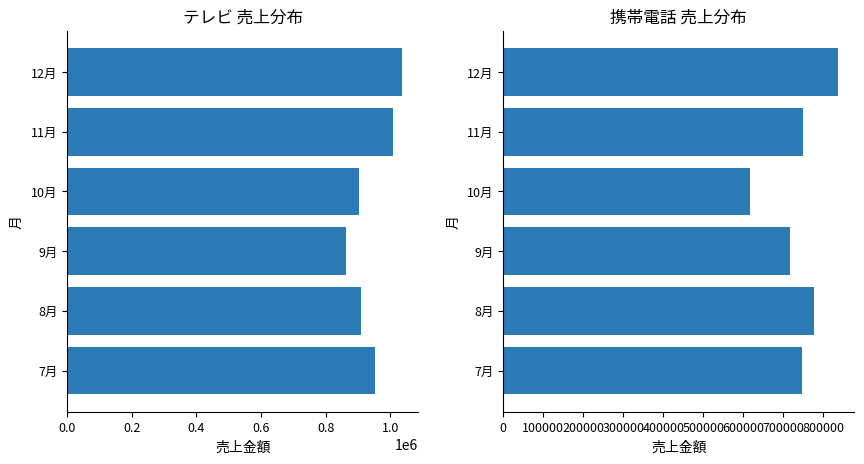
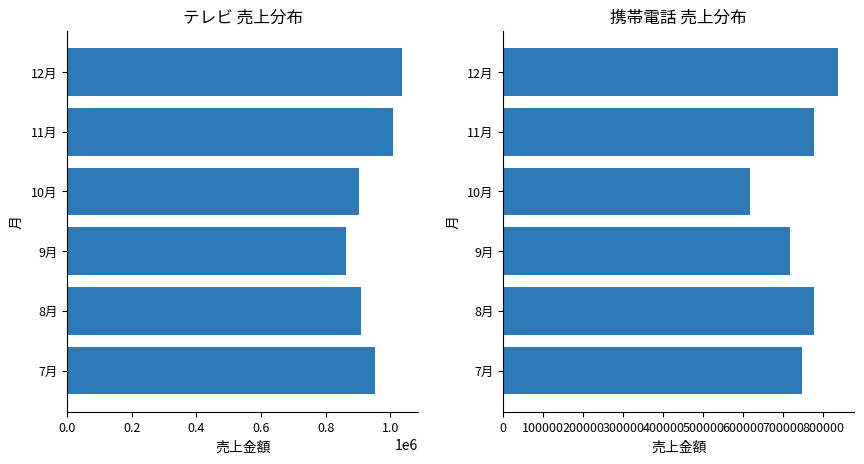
携帯電話 売上分布, 11月: 750000 -> 780000
